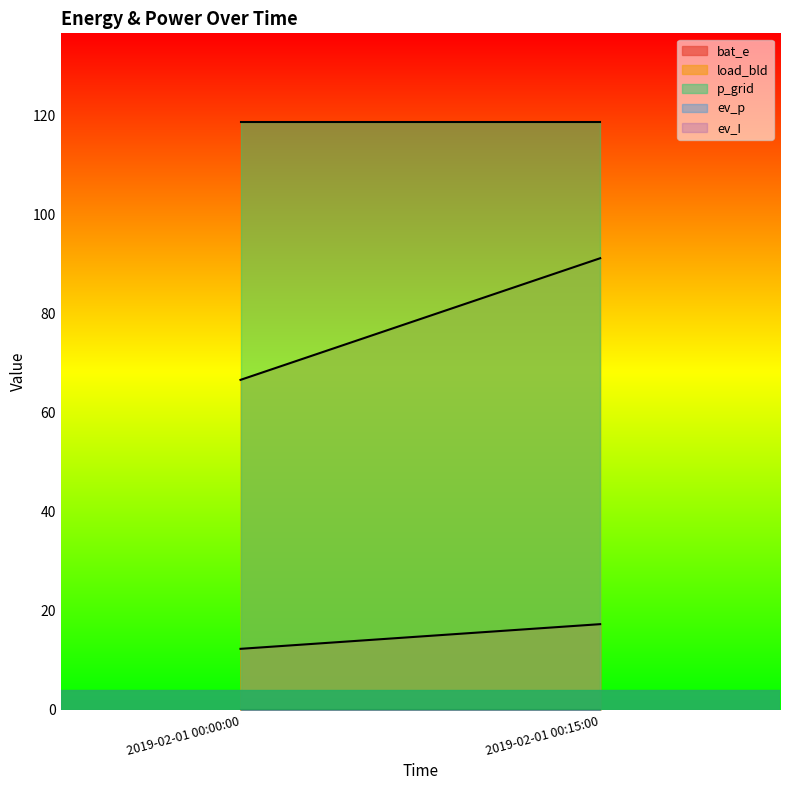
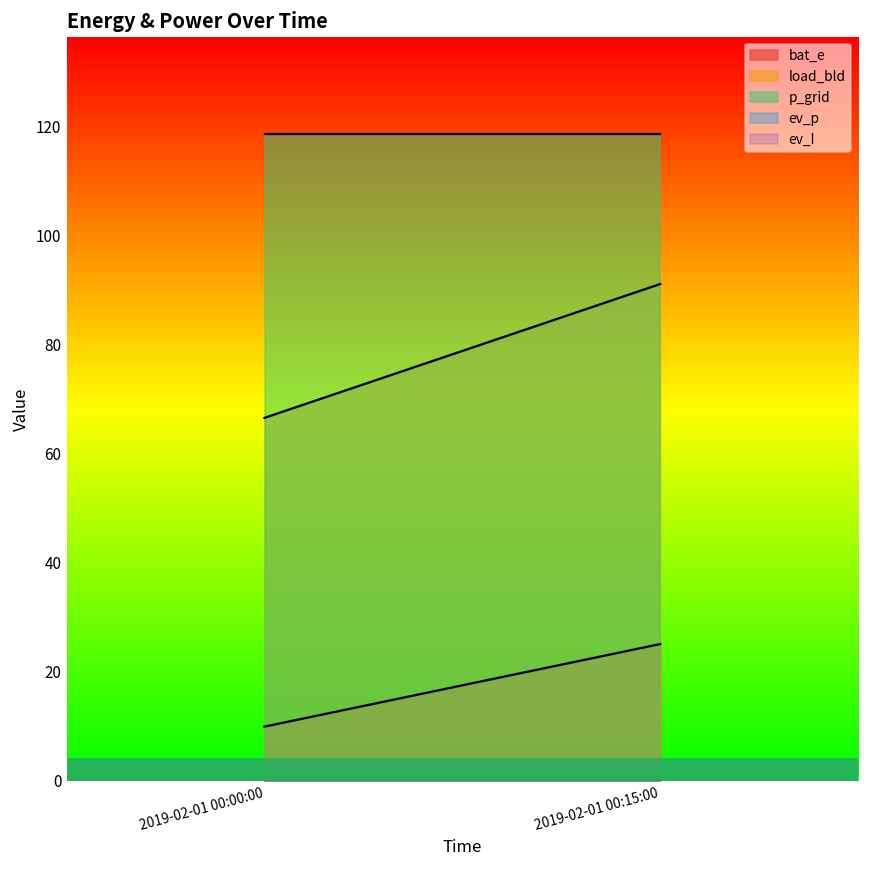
bat_e, 2019-02-01 00:00:00: 12 -> 10
bat_e, 2019-02-01 00:15:00: 17 -> 25
